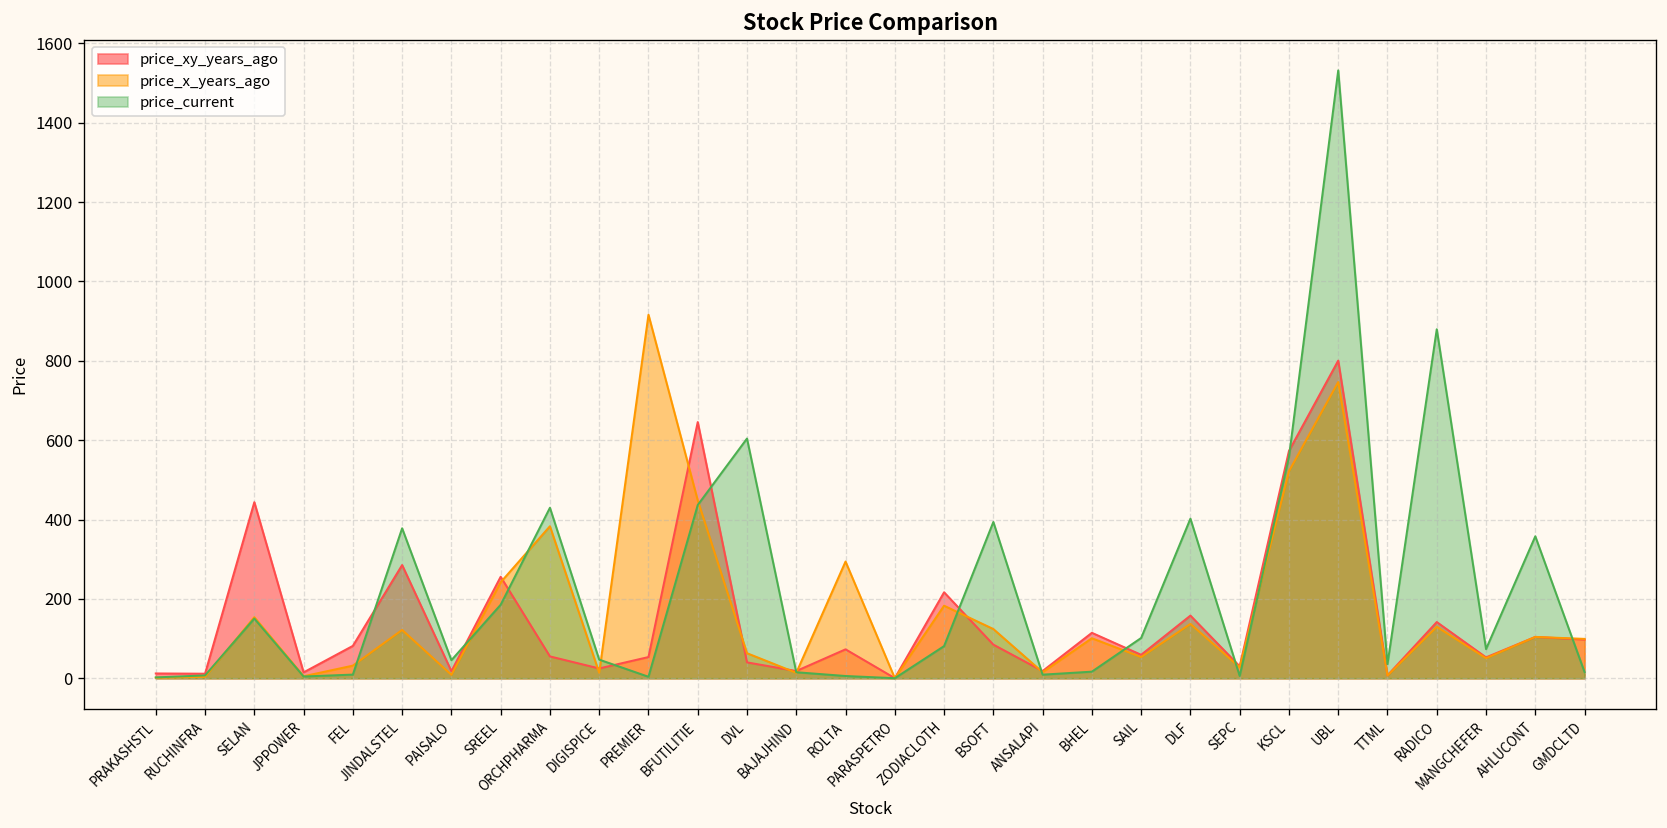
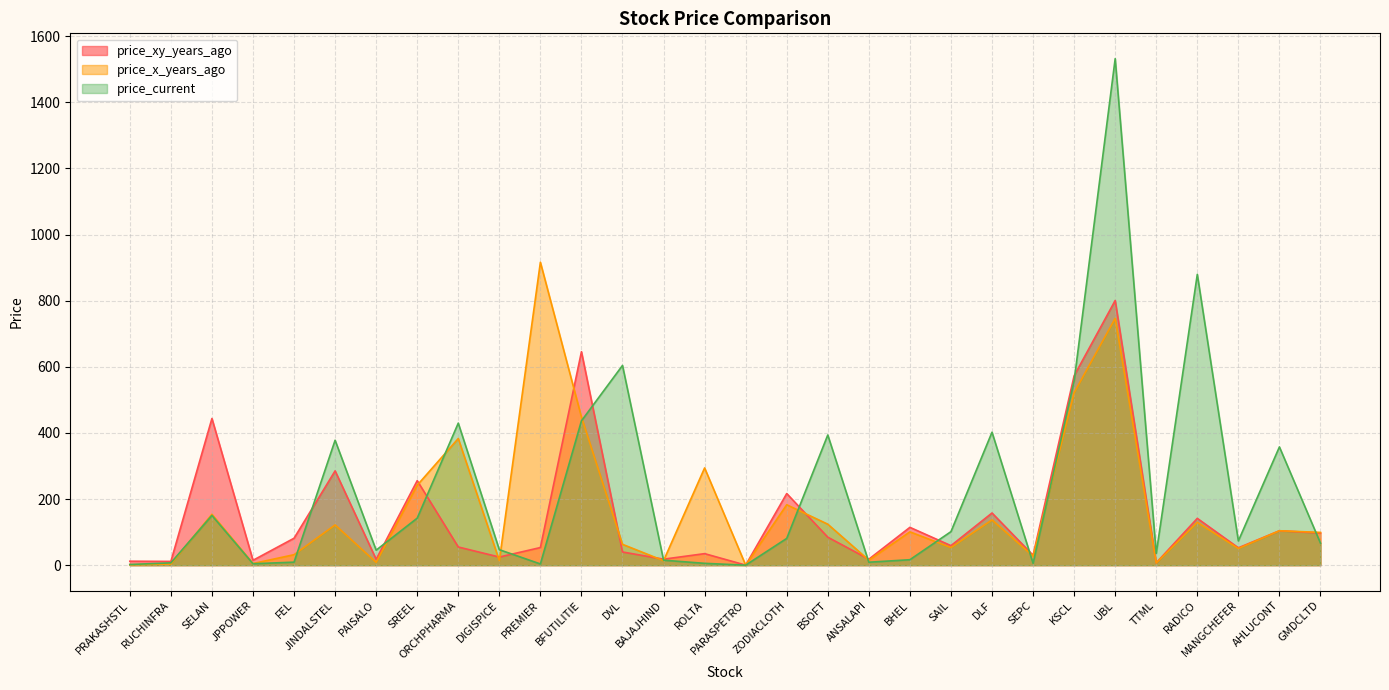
price_current, SREEL: 190 -> 140
price_xy_years_ago, ROLTA: 70 -> 30
price_current, GMDCLTD: 20 -> 70
